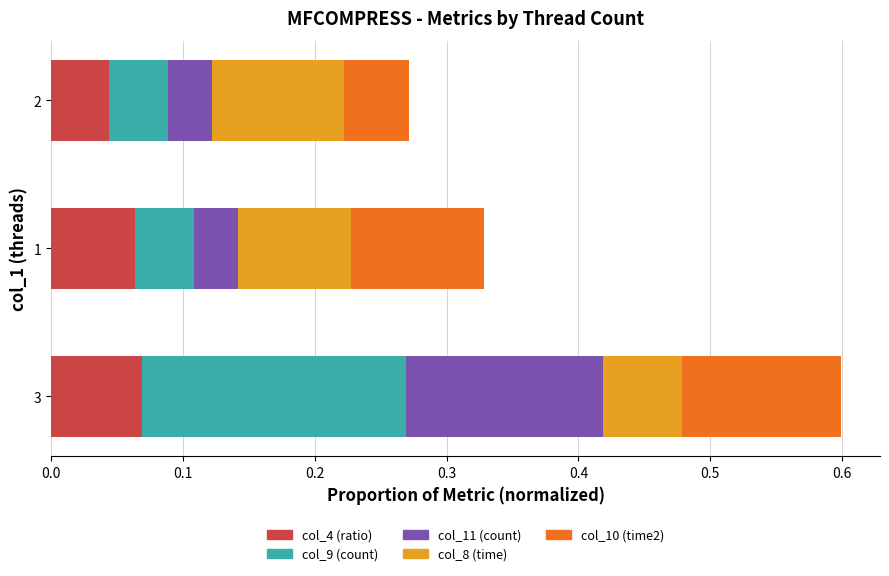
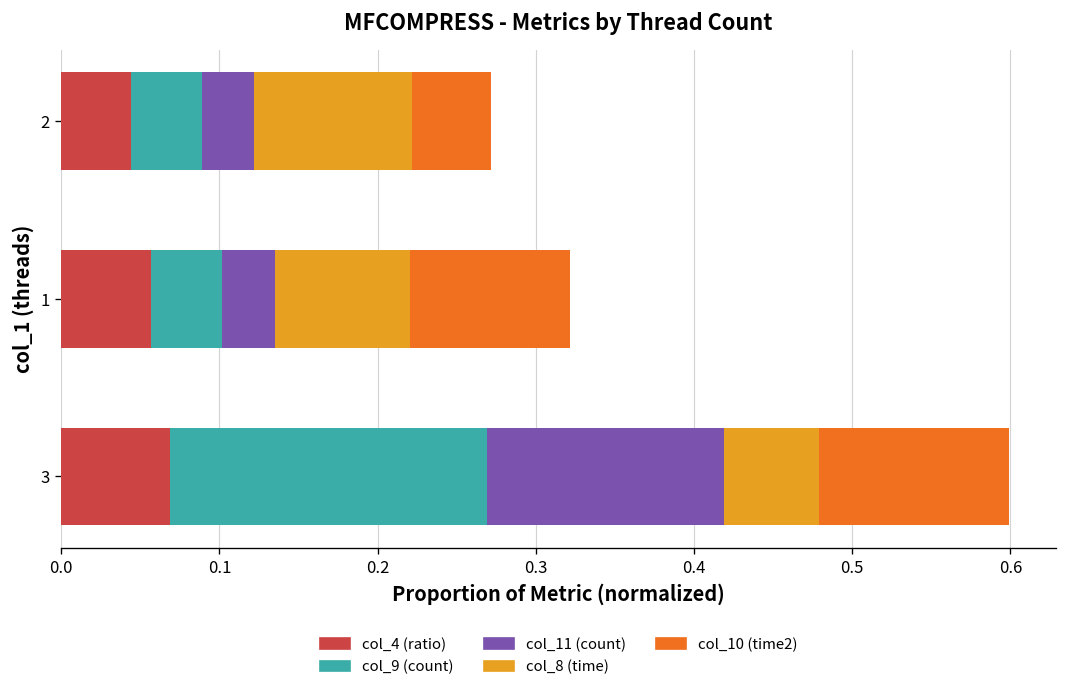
col_4 (ratio), 1: 0.064 -> 0.057
